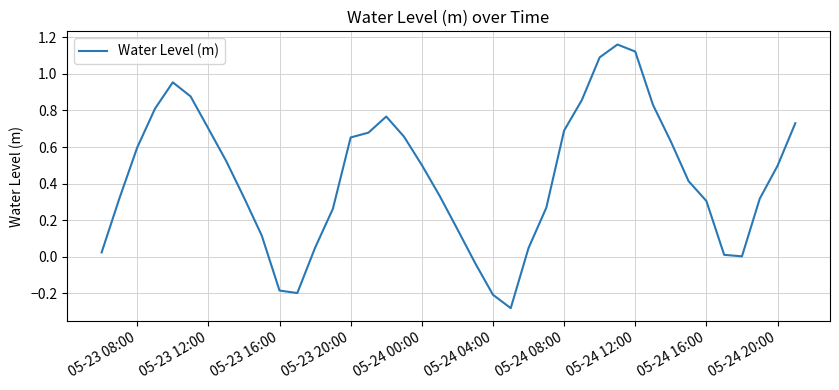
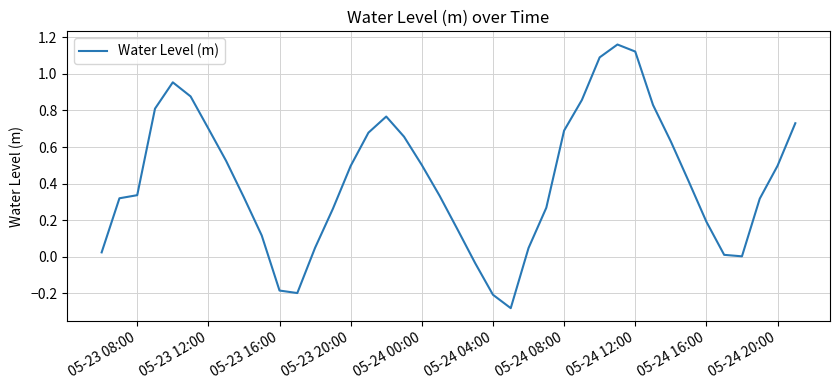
05-23 08:00: 0.60 -> 0.34
05-23 20:00: 0.65 -> 0.50
05-24 16:00: 0.31 -> 0.19
